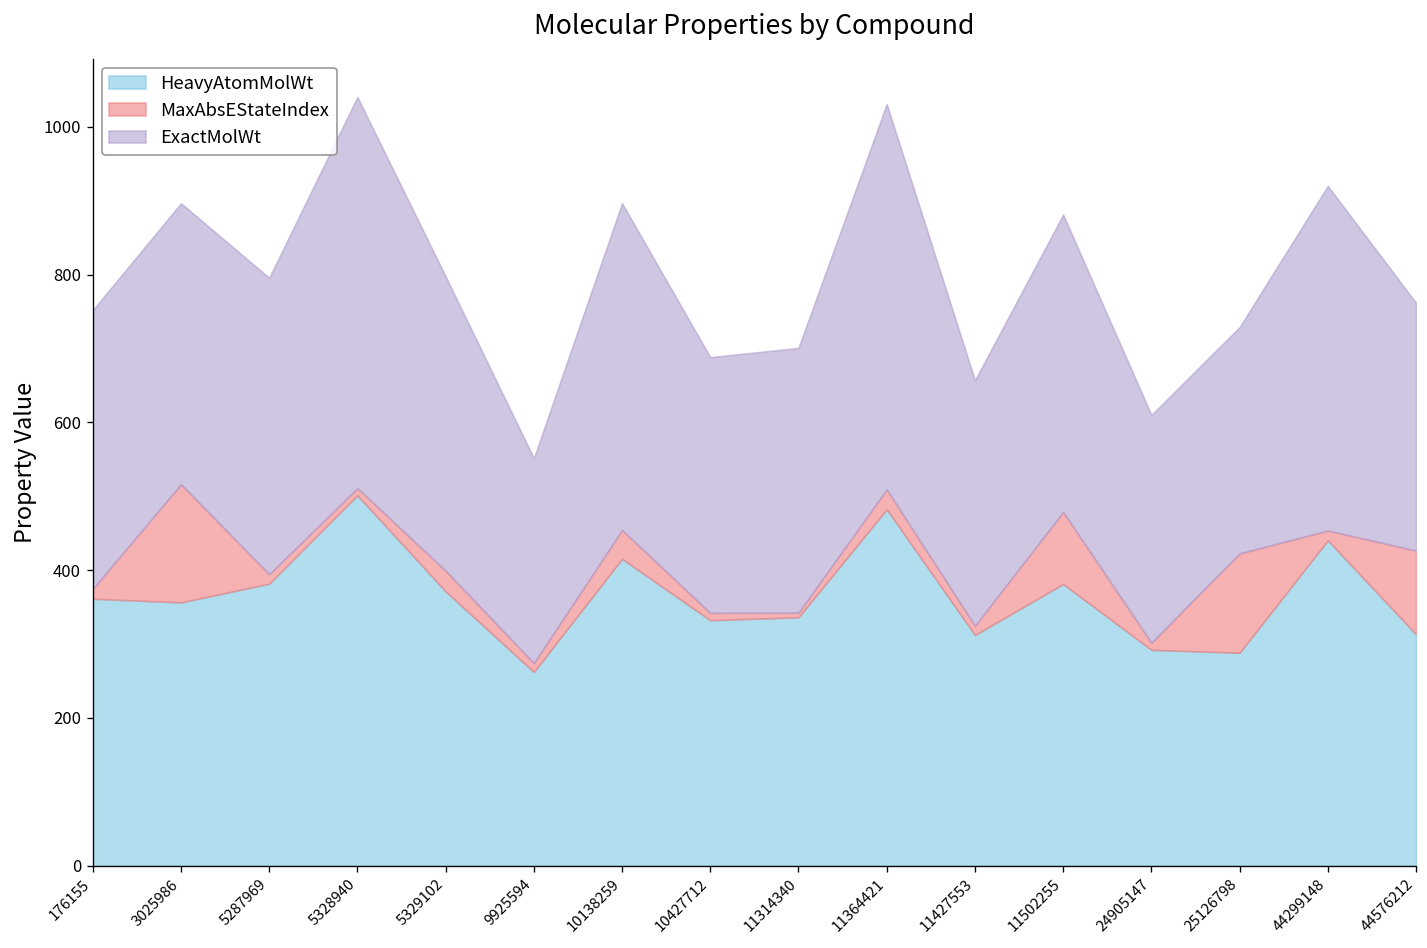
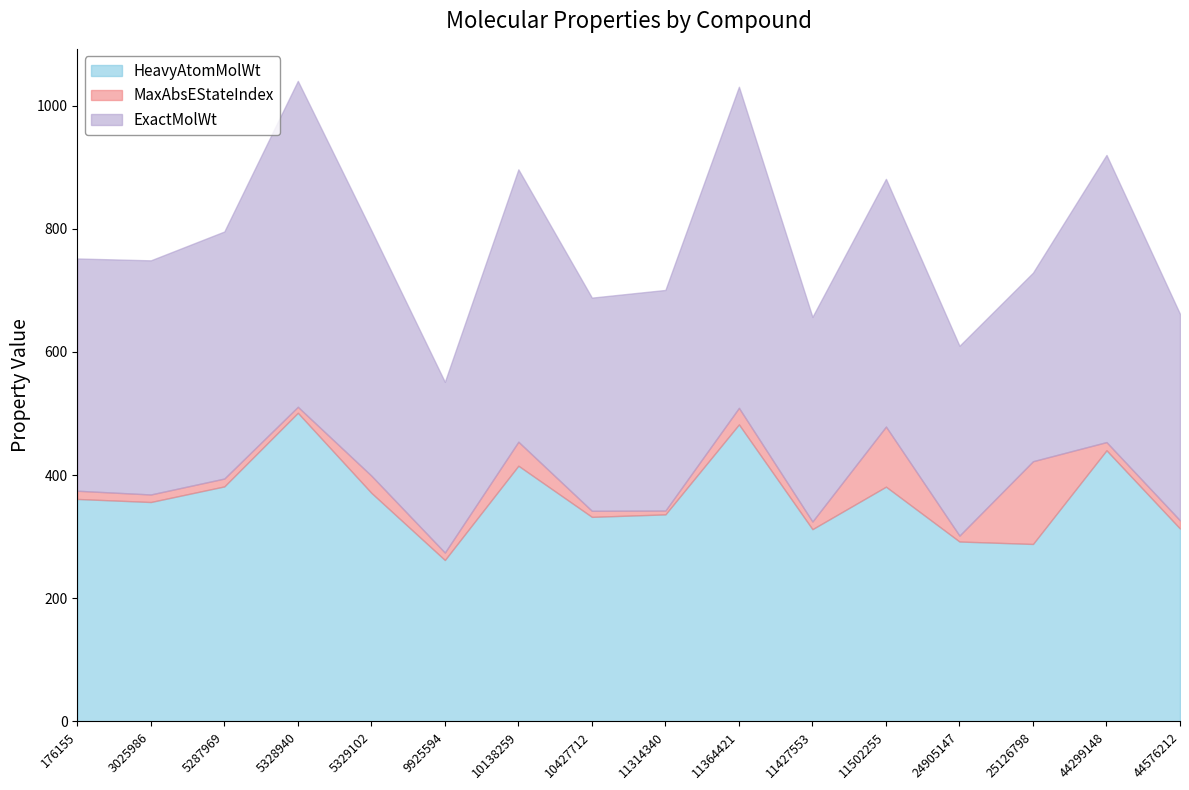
MaxAbsEStateIndex, 3025986: 160 -> 10
MaxAbsEStateIndex, 44576212: 110 -> 10
